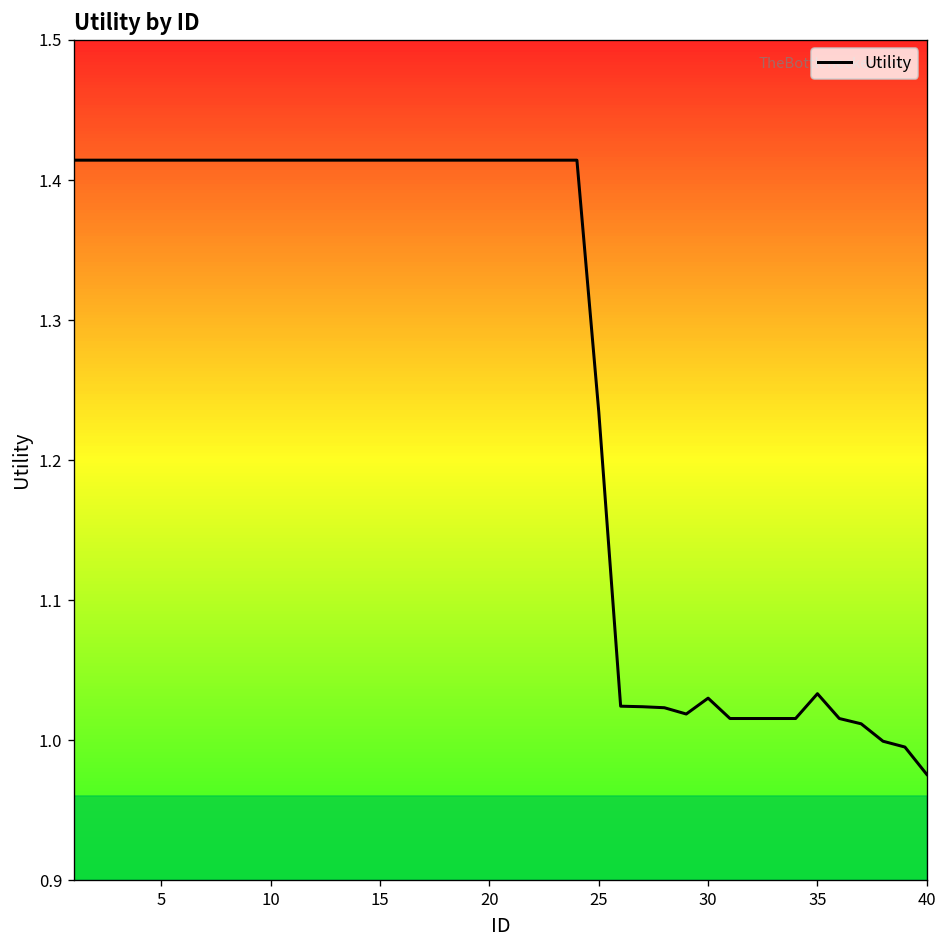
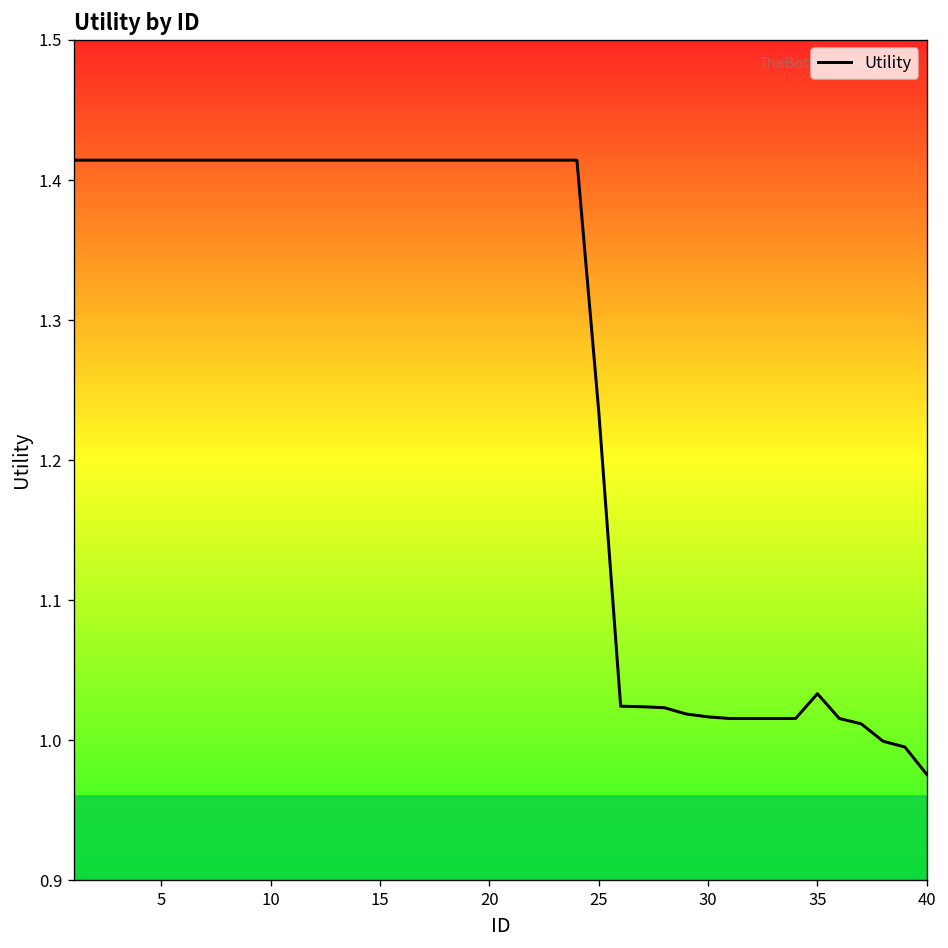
30: 1.030 -> 1.017
